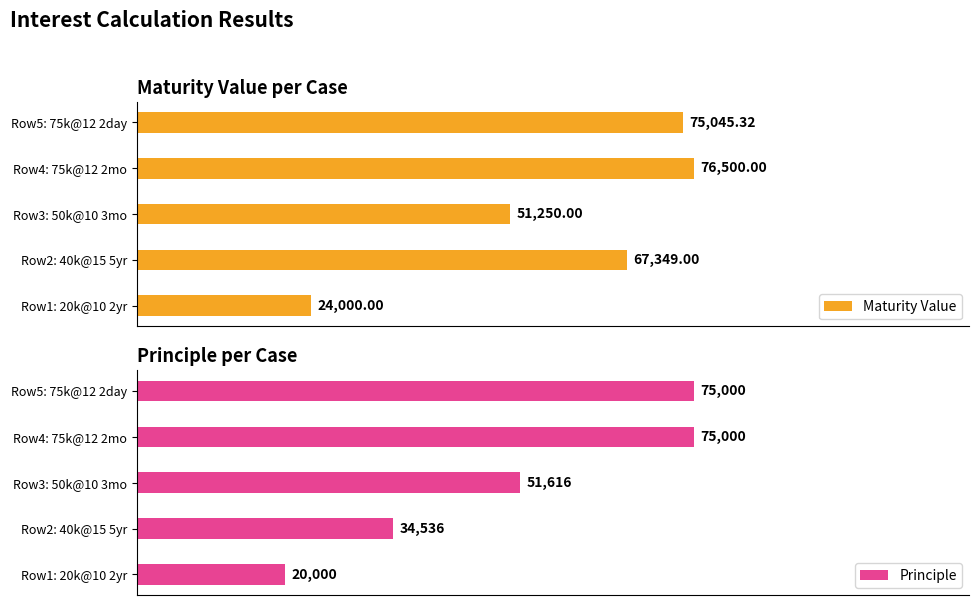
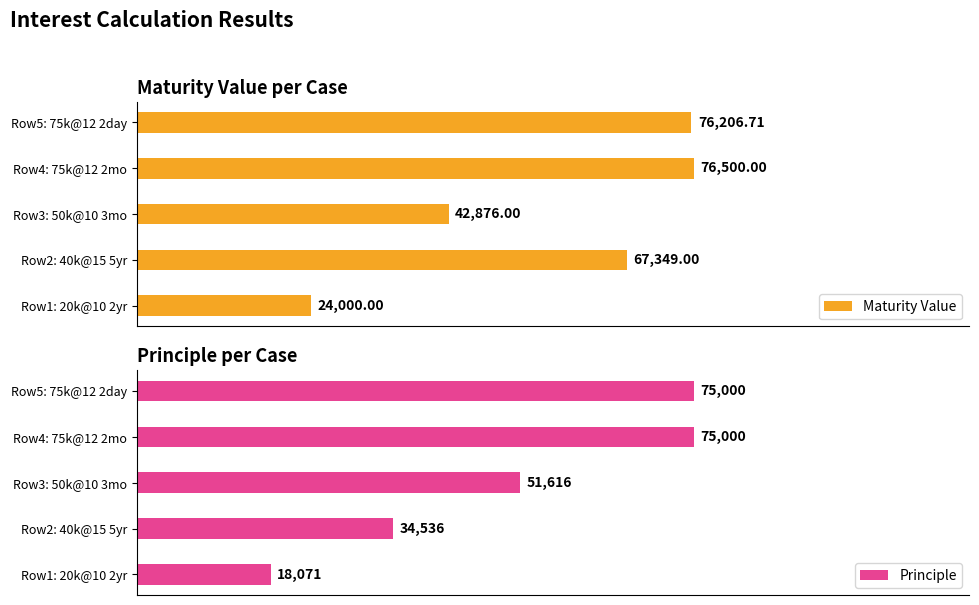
Maturity Value per Case, Row5: 75k@12 2day: 75,045.32 -> 76,206.71
Maturity Value per Case, Row3: 50k@10 3mo: 51,250.00 -> 42,876.00
Principle per Case, Row1: 20k@10 2yr: 20,000 -> 18,071
